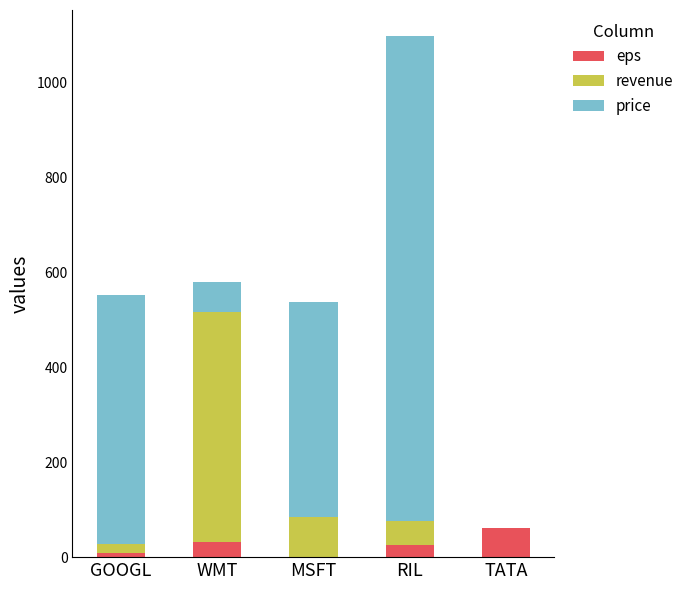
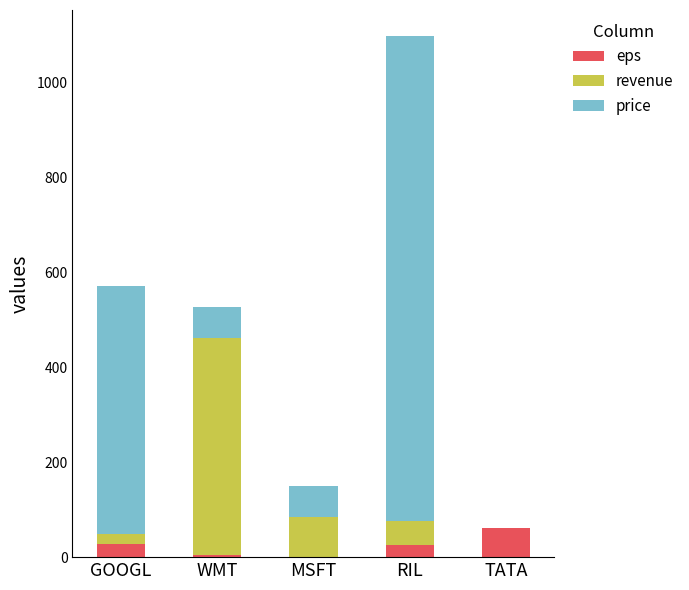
eps, GOOGL: 10 -> 30
eps, WMT: 30 -> 0
revenue, WMT: 480 -> 460
price, MSFT: 450 -> 60
